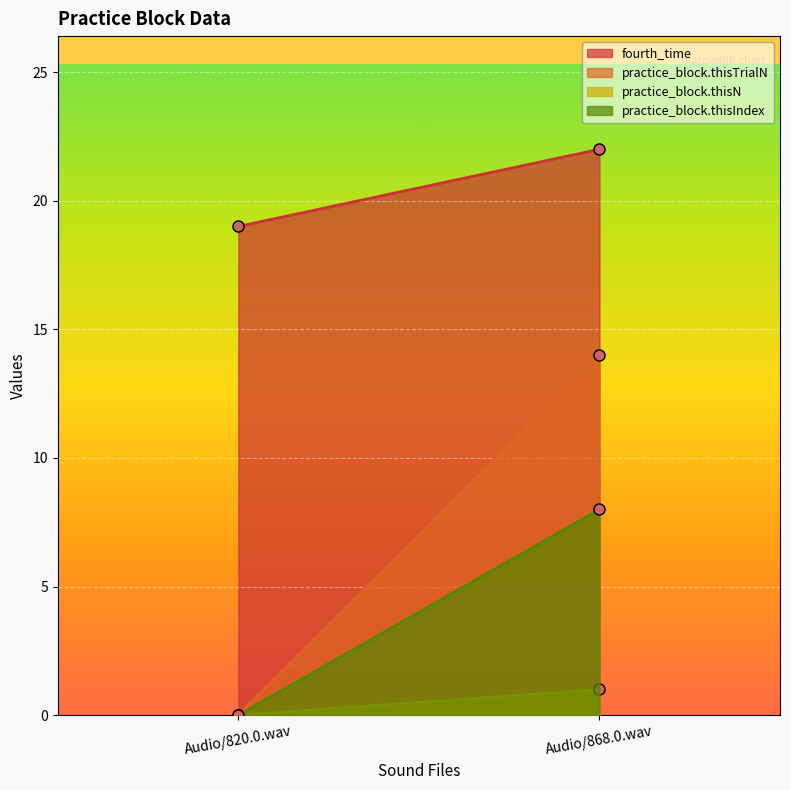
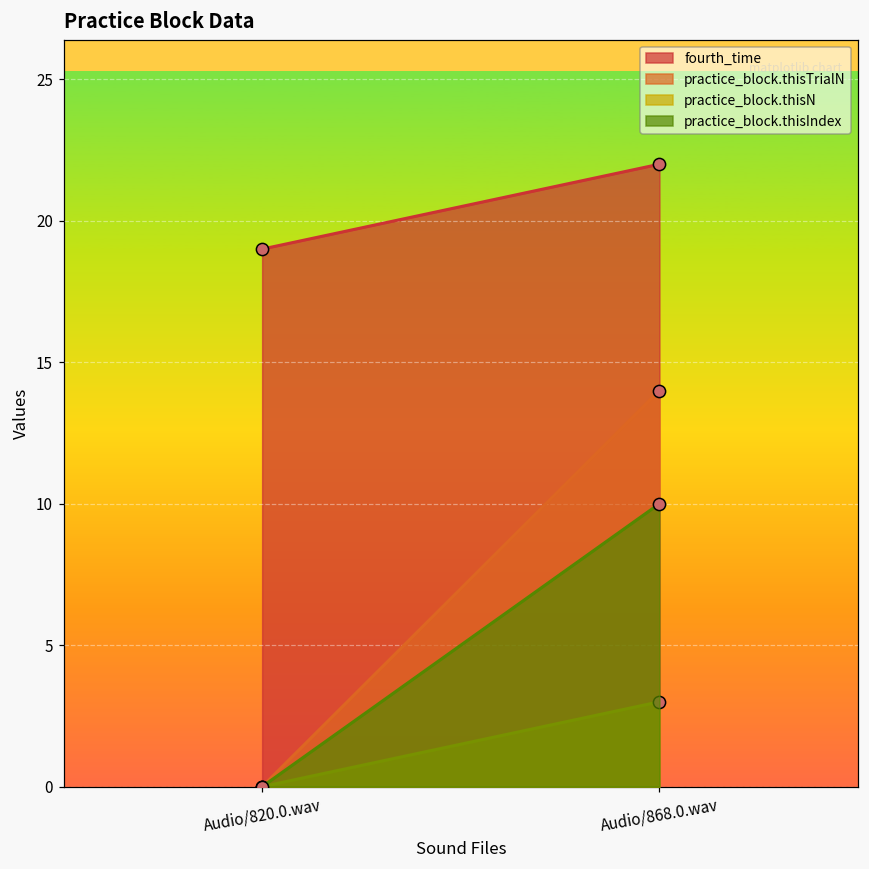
practice_block.thisN, Audio/868.0.wav: 1 -> 3
practice_block.thisIndex, Audio/868.0.wav: 8 -> 10
